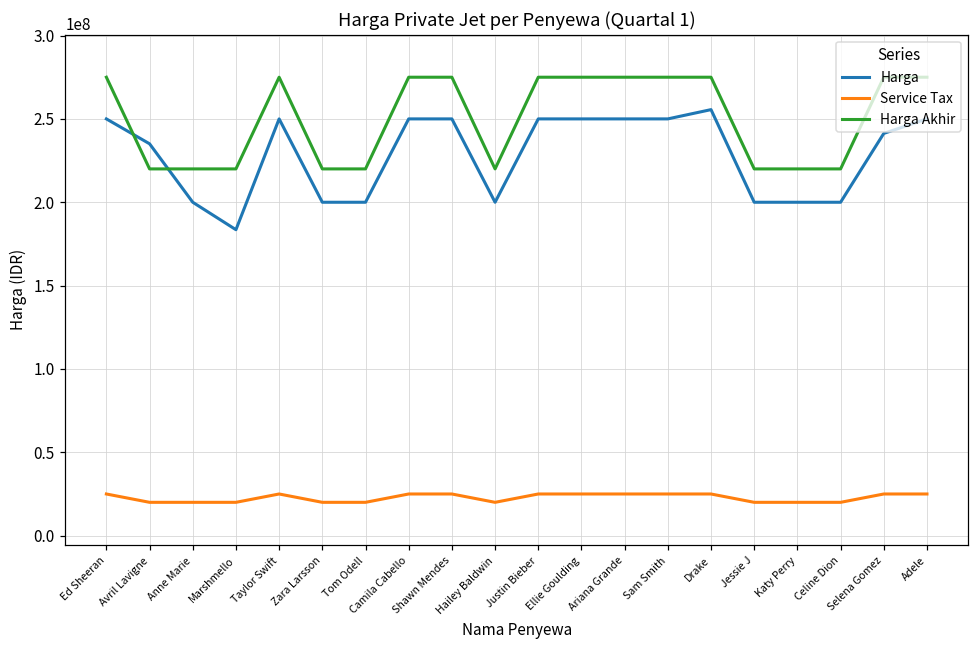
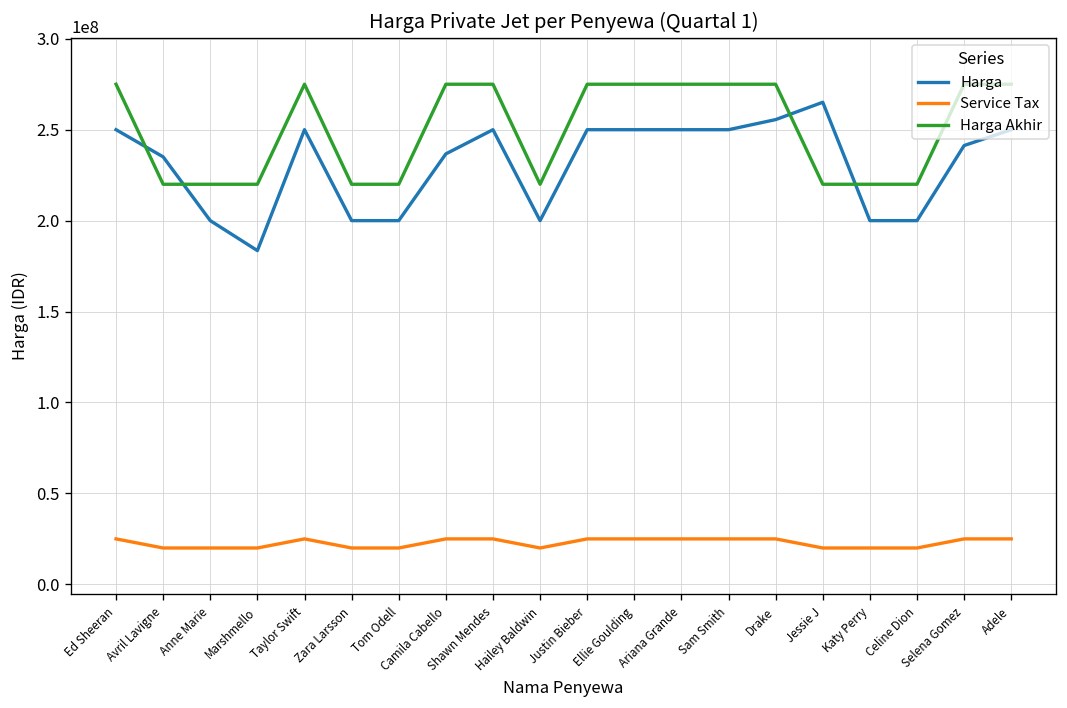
Harga, Camila Cabello: 250000000 -> 237000000
Harga, Jessie J: 200000000 -> 265000000
